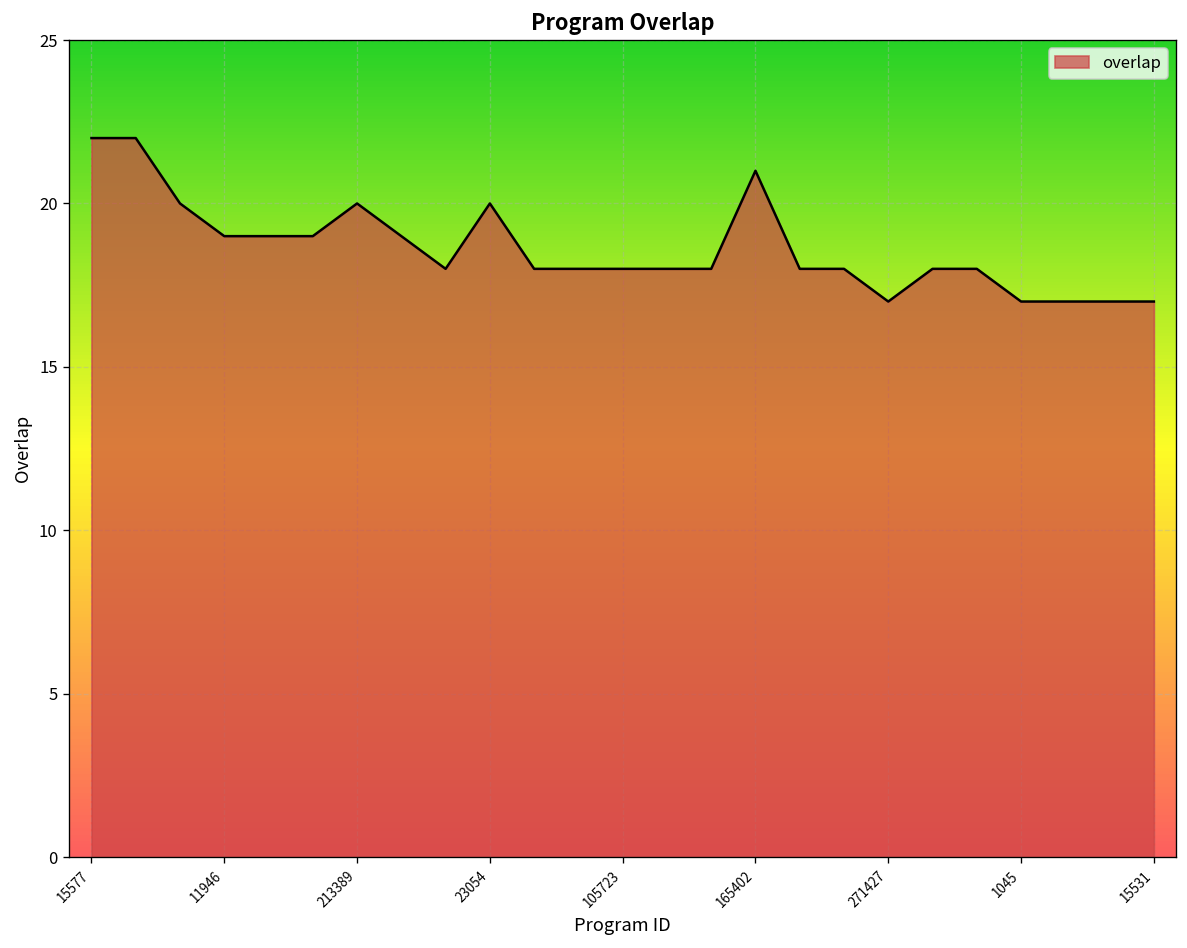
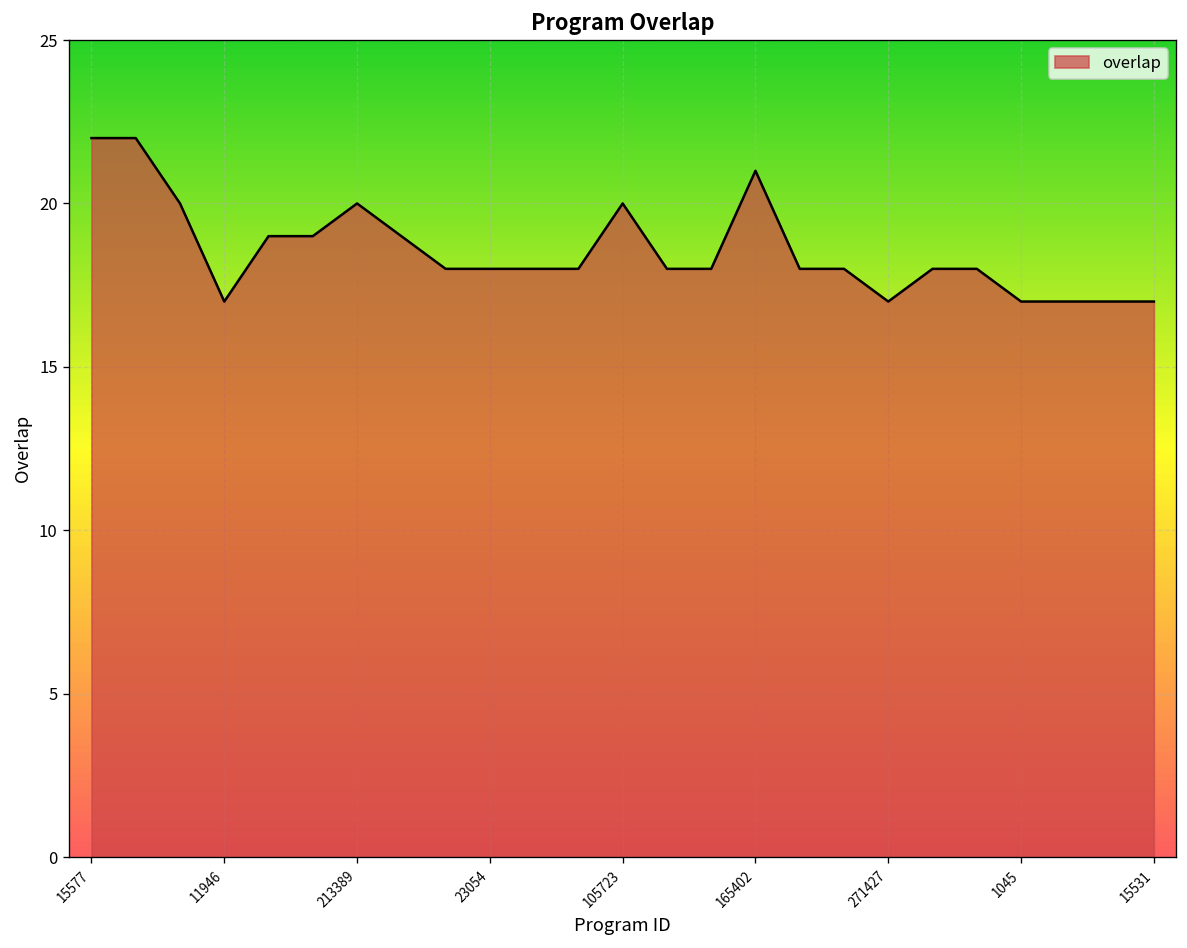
11946: 19 -> 17
23054: 20 -> 18
105723: 18 -> 20
